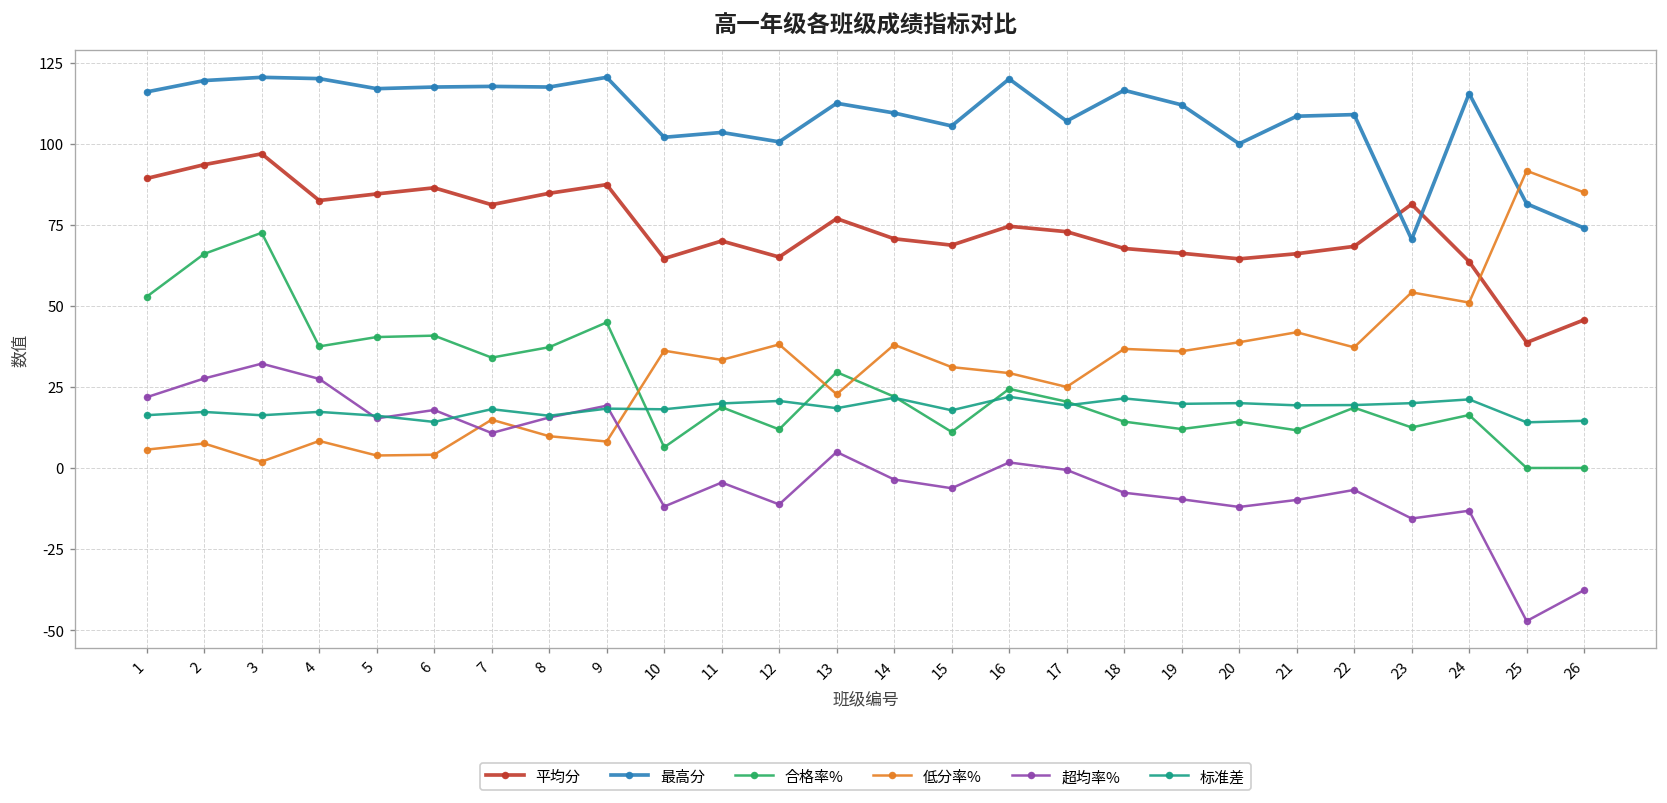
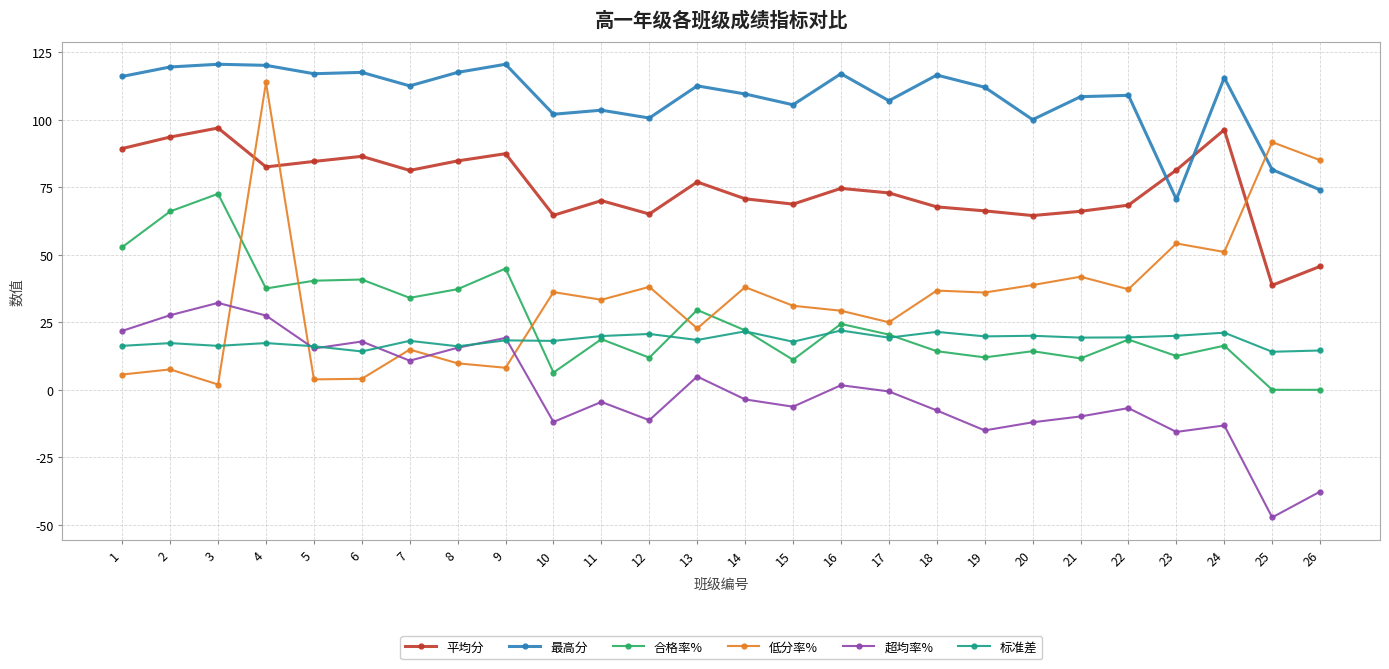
低分率%, 4: 8 -> 114
最高分, 7: 118 -> 113
最高分, 16: 120 -> 117
超均率%, 19: -10 -> -15
平均分, 24: 64 -> 96
